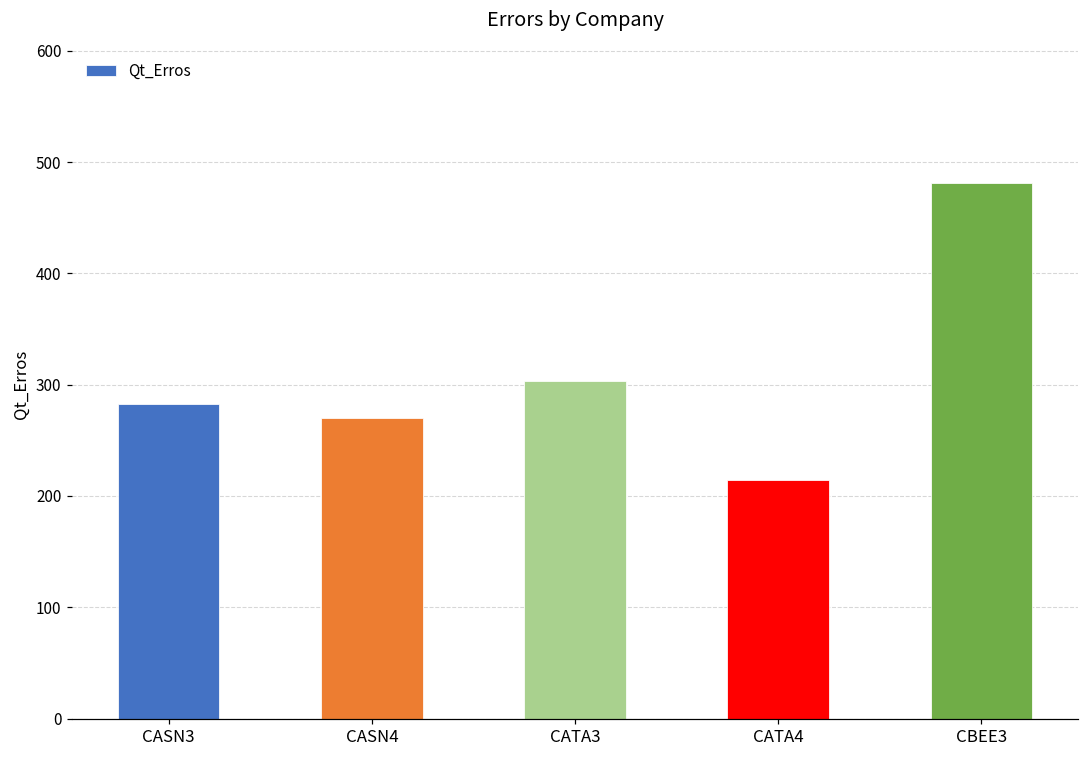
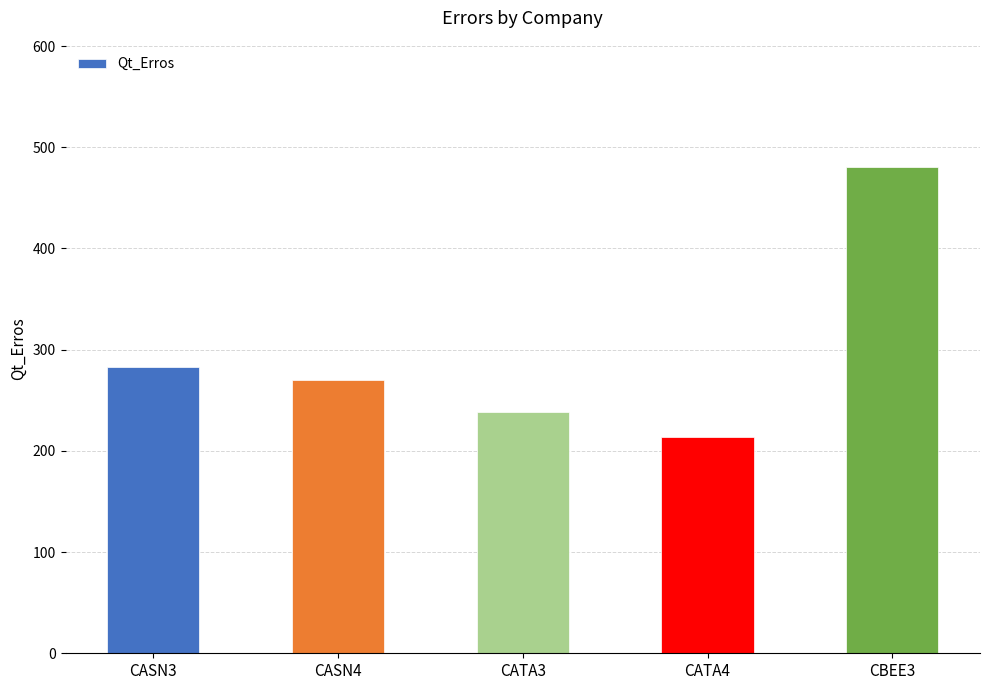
CATA3: 303 -> 238
